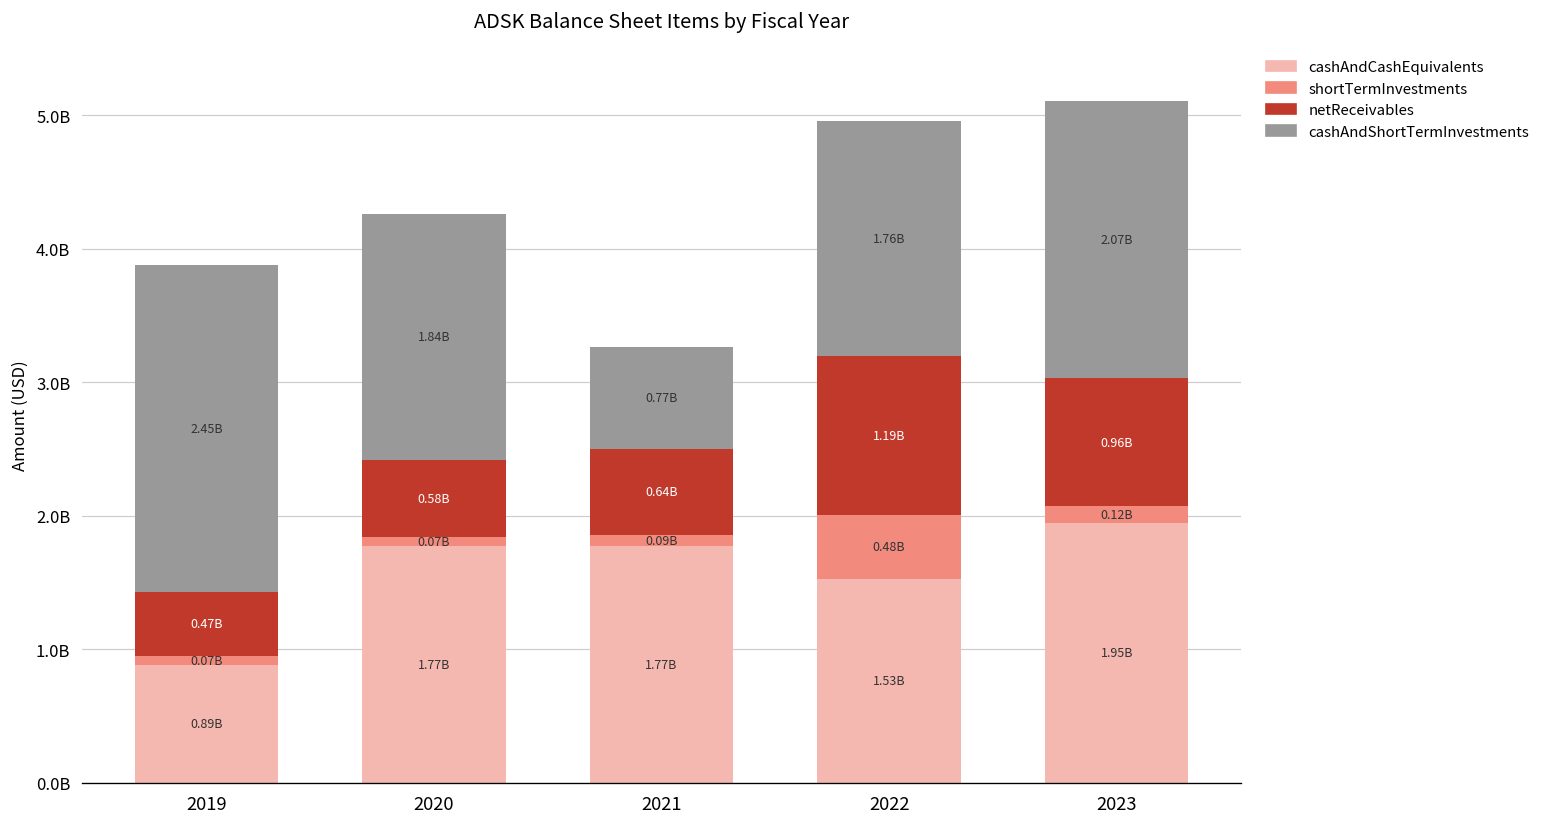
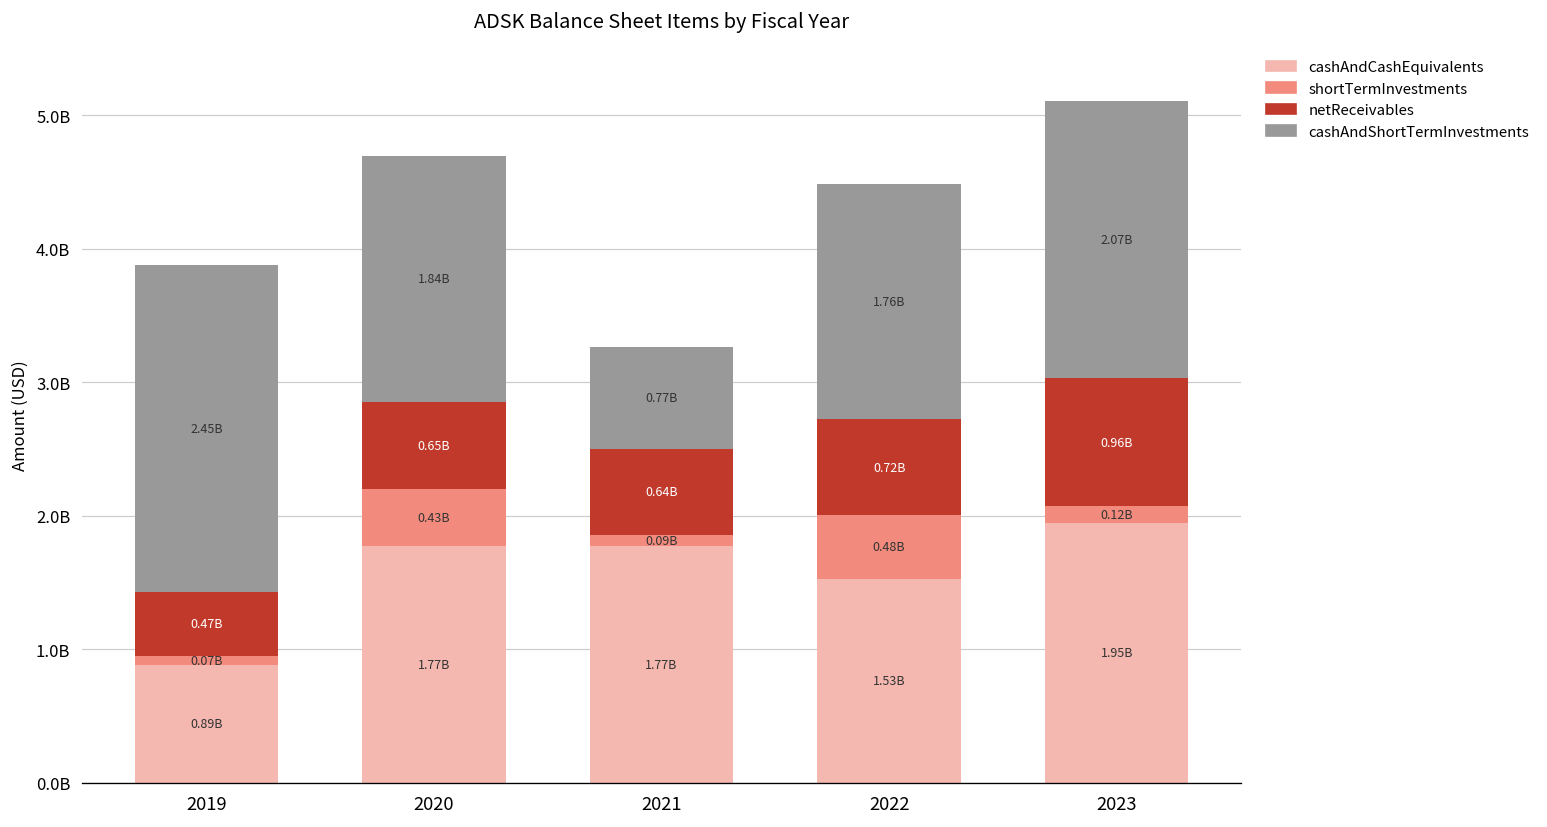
shortTermInvestments, 2020: 0.07B -> 0.43B
netReceivables, 2020: 0.58B -> 0.65B
netReceivables, 2022: 1.19B -> 0.72B
